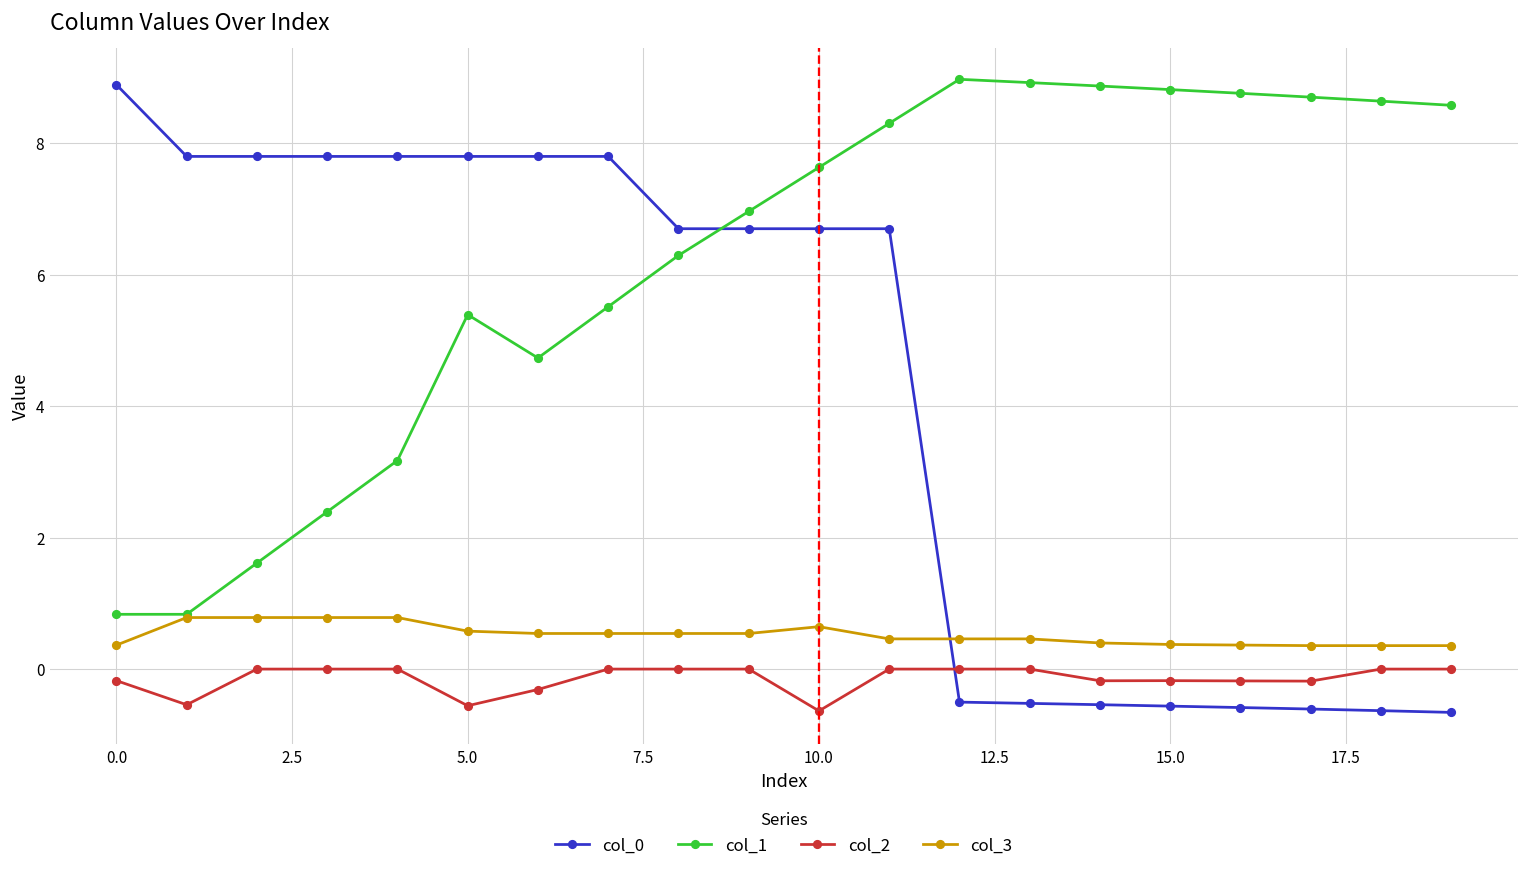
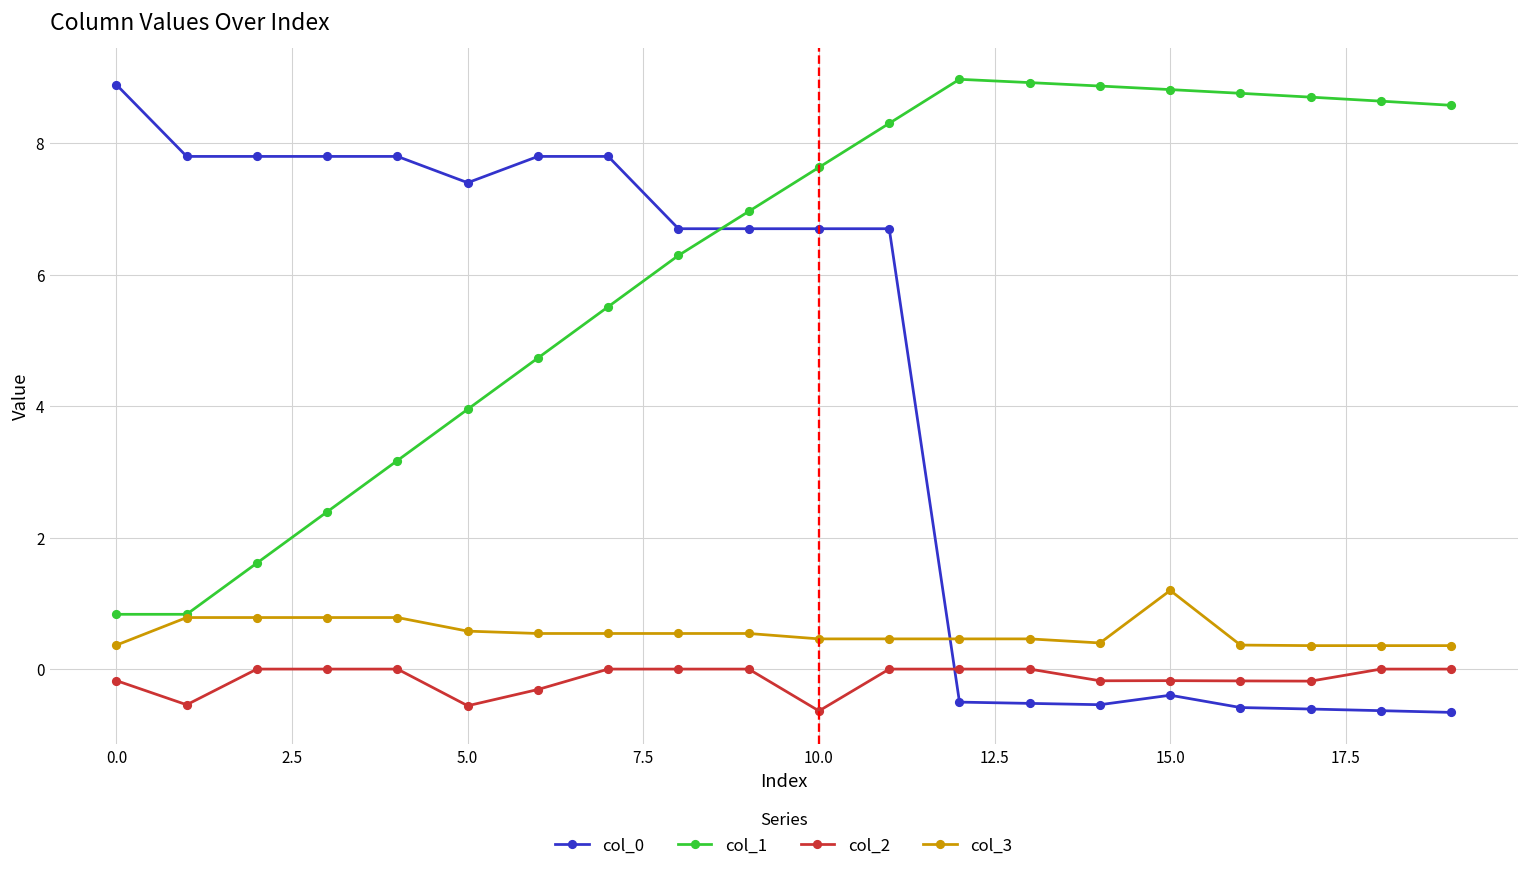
col_0, 5.0: 7.8 -> 7.4
col_1, 5.0: 5.4 -> 4.0
col_3, 10.0: 0.6 -> 0.5
col_0, 15.0: -0.6 -> -0.4
col_3, 15.0: 0.4 -> 1.2
